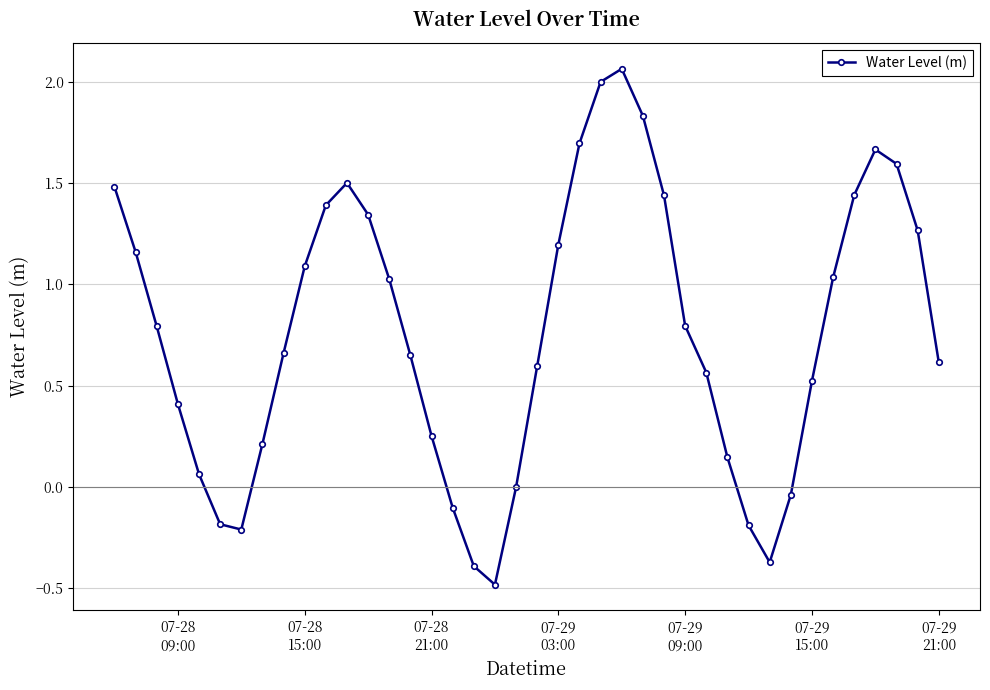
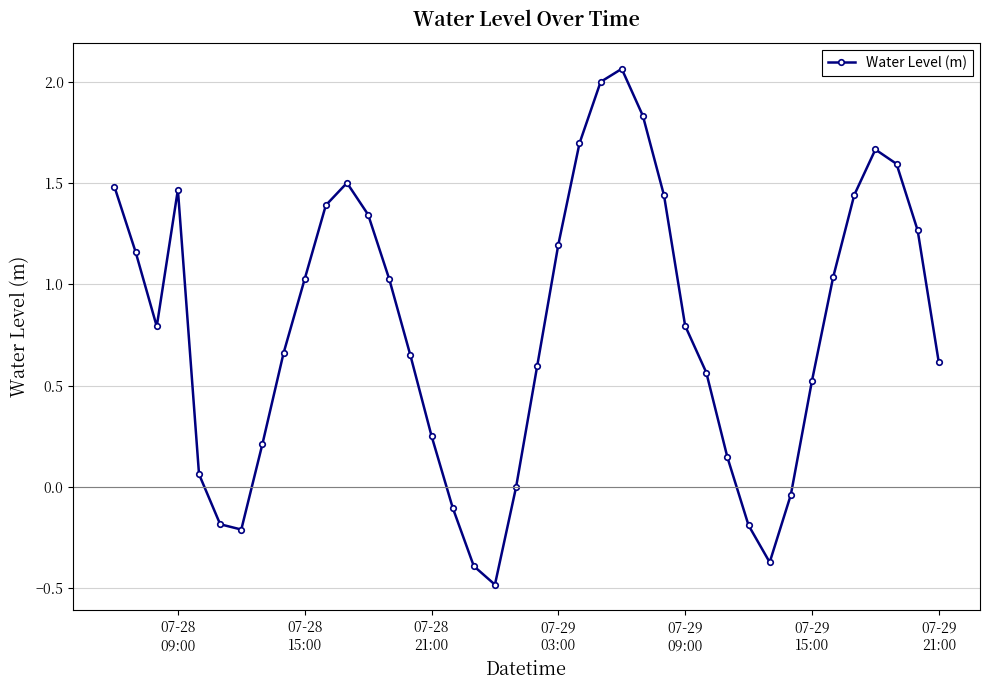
07-28 09:00: 0.41 -> 1.47
07-28 15:00: 1.09 -> 1.03
